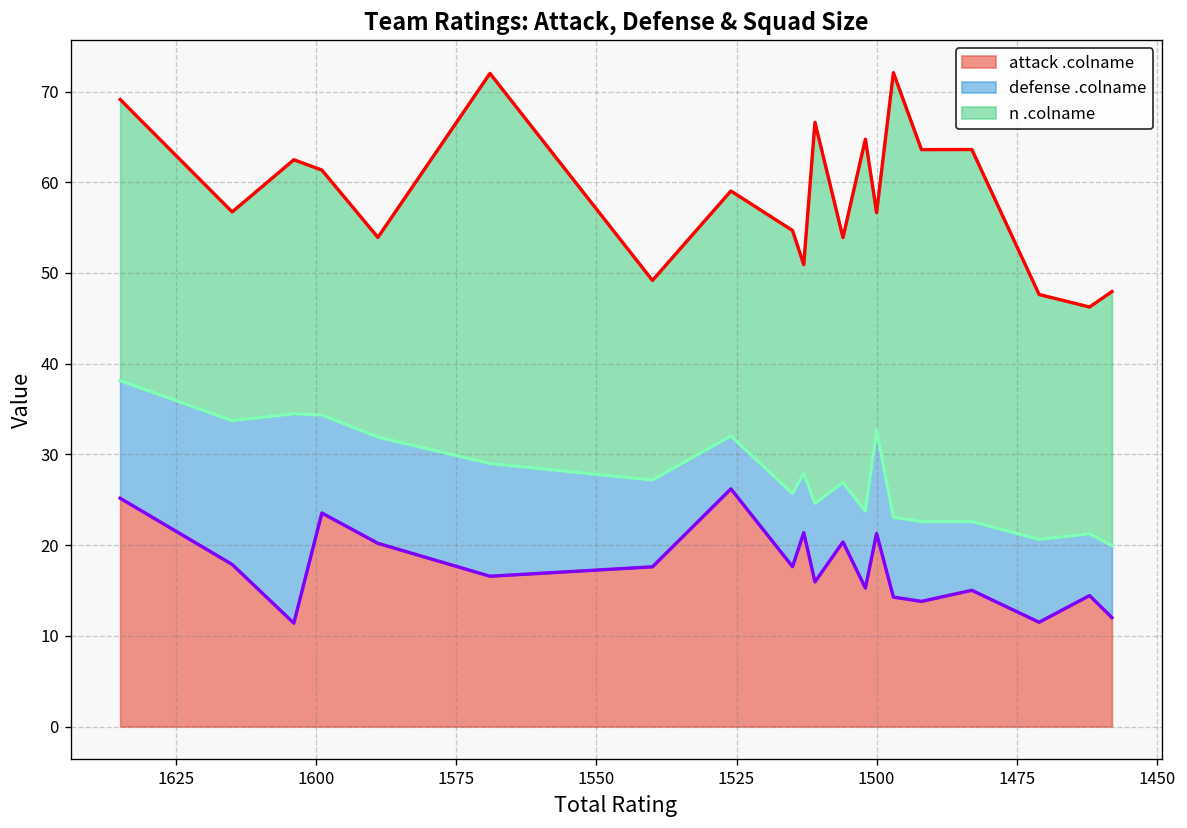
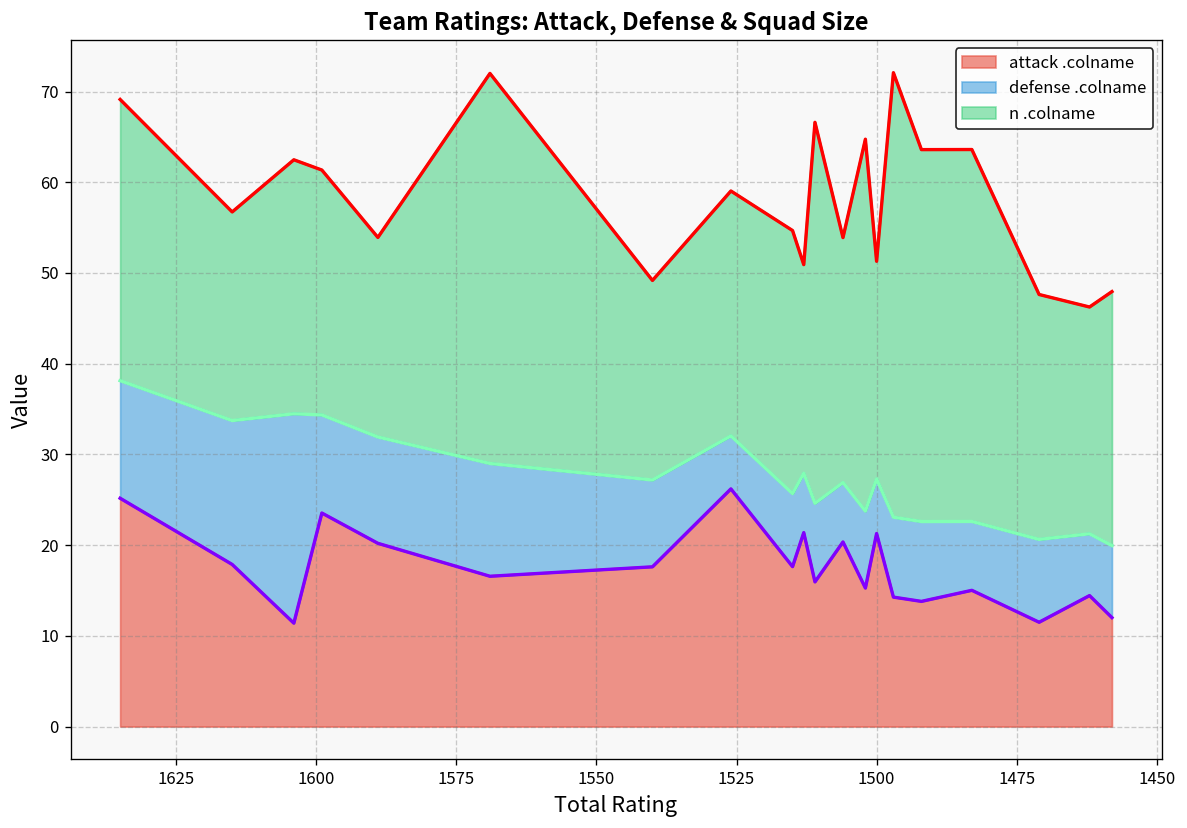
defense .colname, 1500: 11 -> 6
